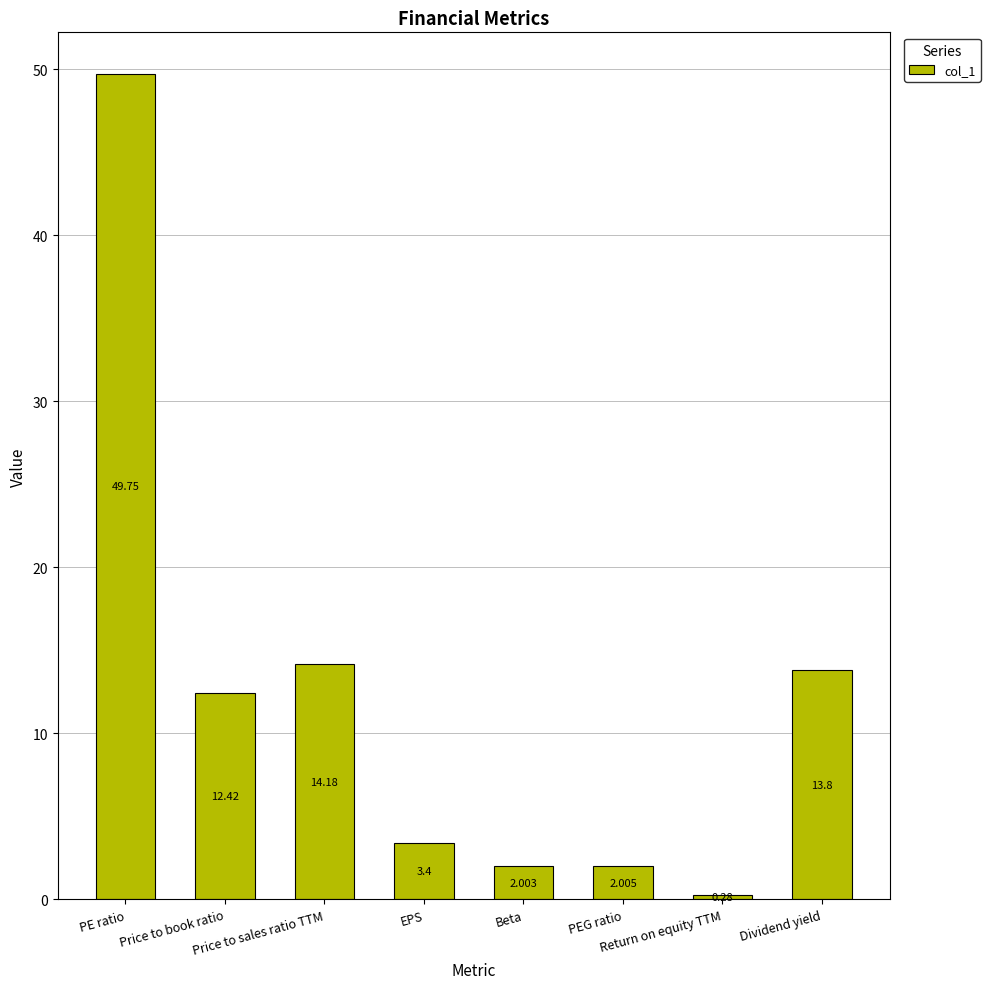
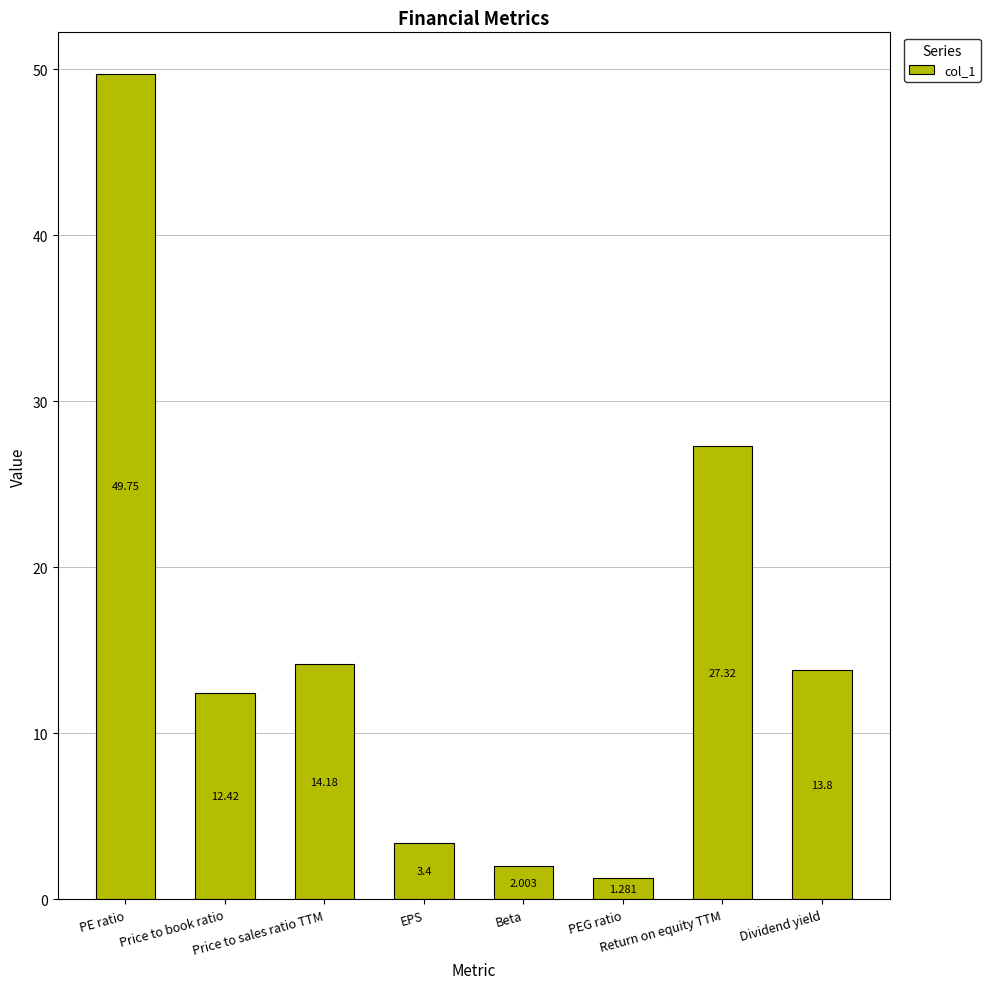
PEG ratio: 2.005 -> 1.281
Return on equity TTM: 0.28 -> 27.32
